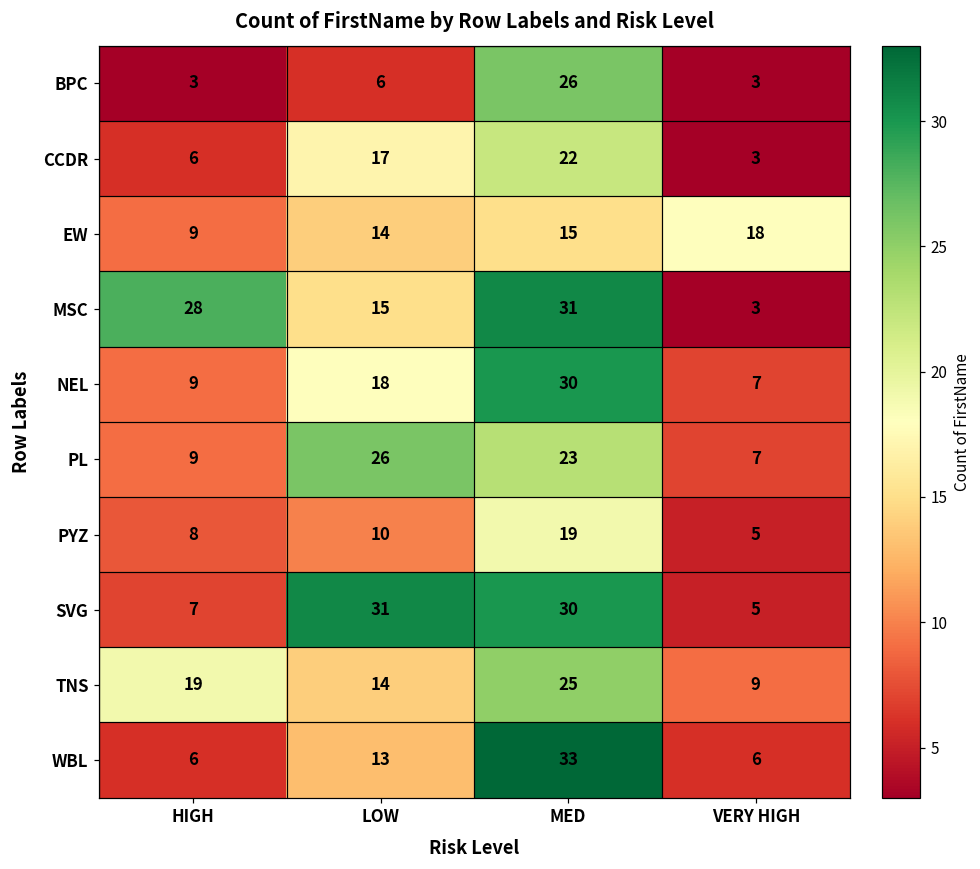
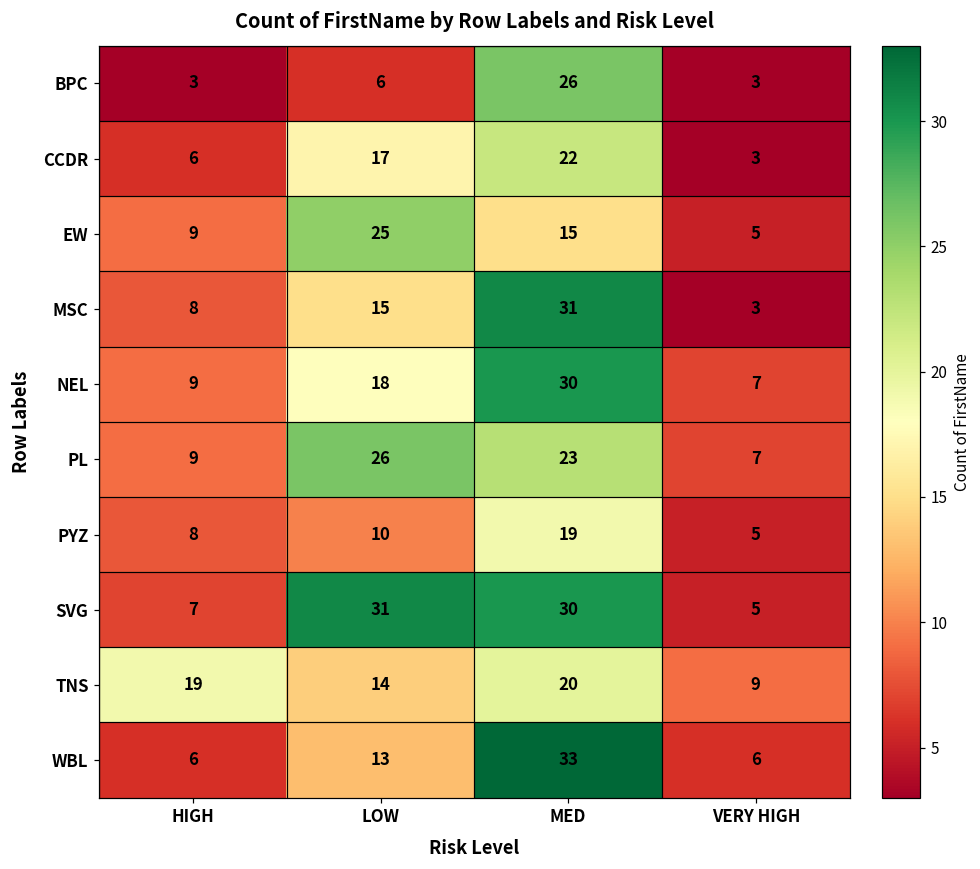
EW, LOW: 14 -> 25
EW, VERY HIGH: 18 -> 5
MSC, HIGH: 28 -> 8
TNS, MED: 25 -> 20
